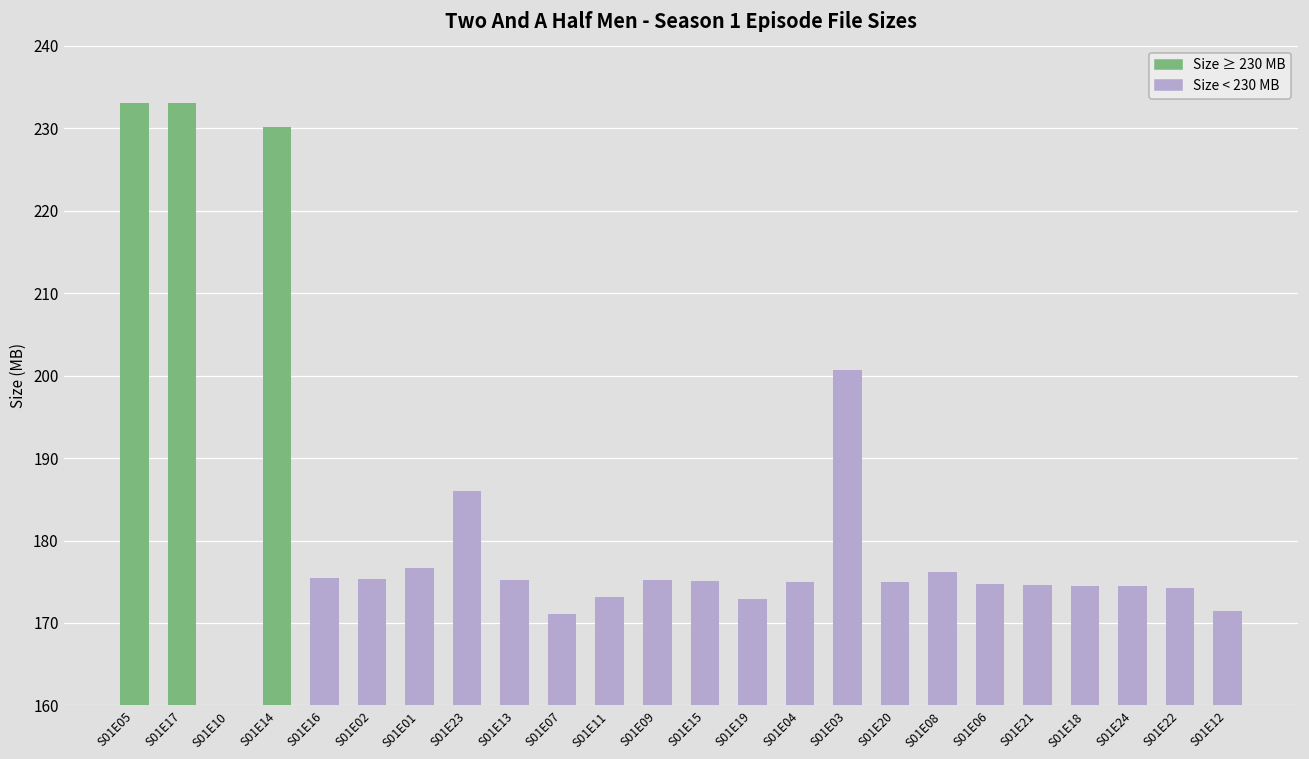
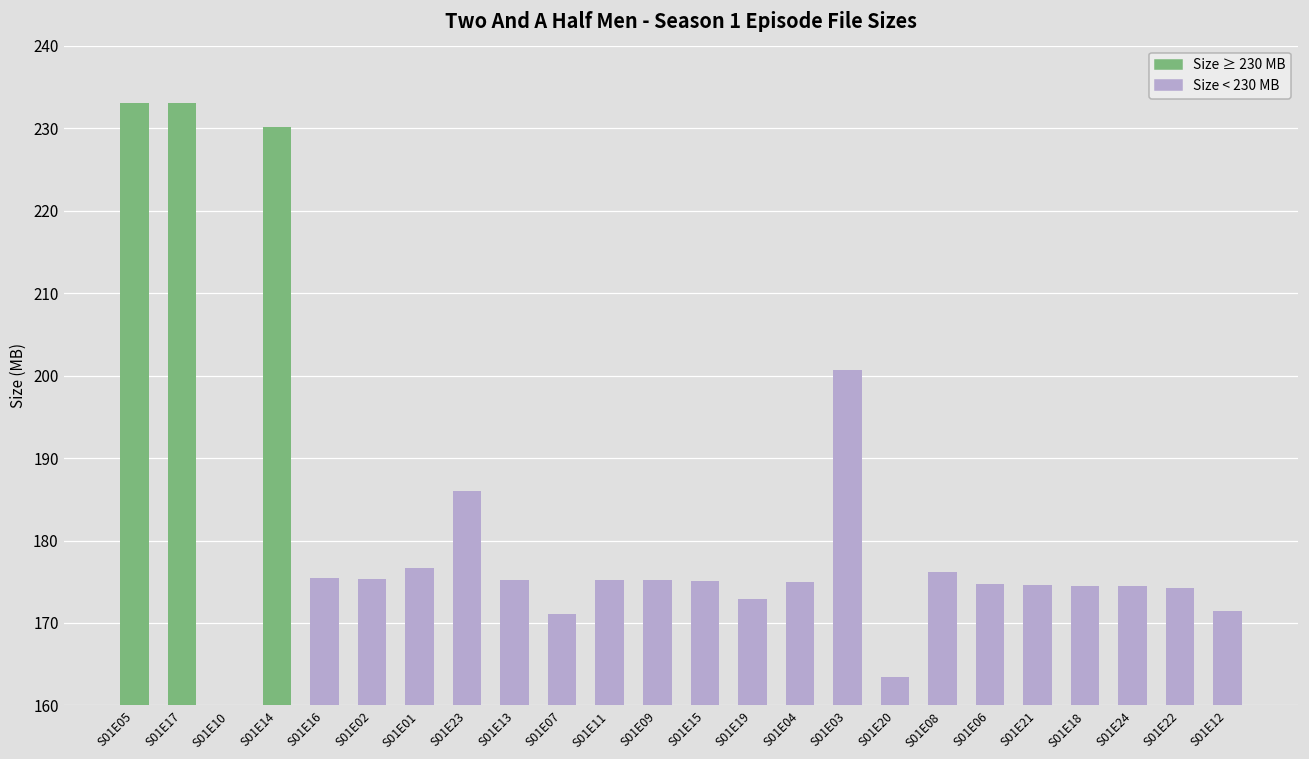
S01E11: 173 -> 175
S01E20: 175 -> 163
